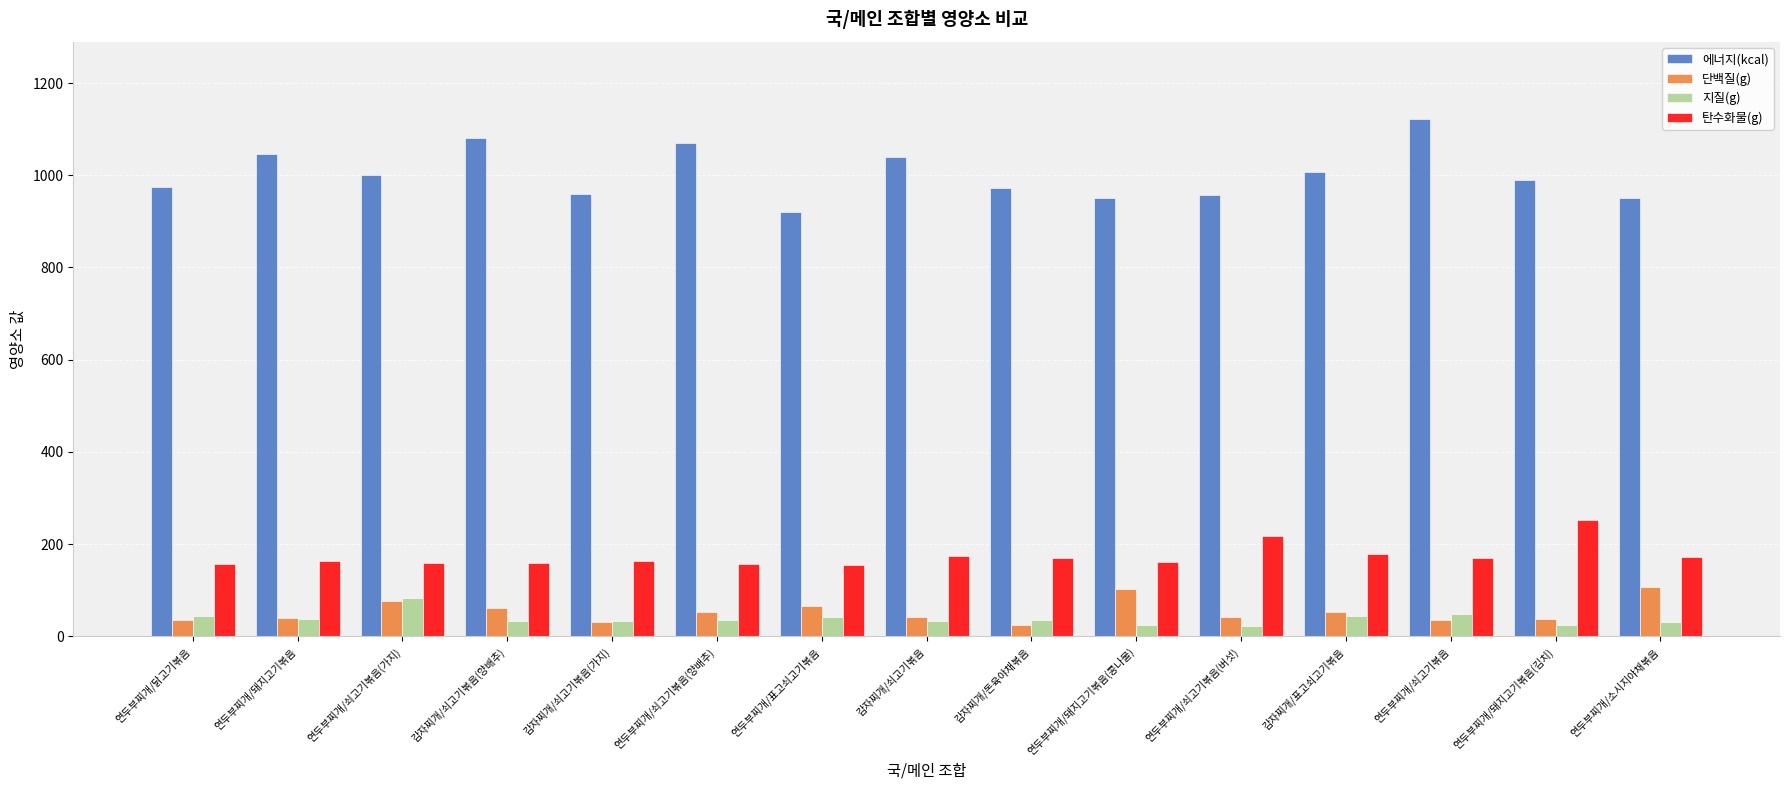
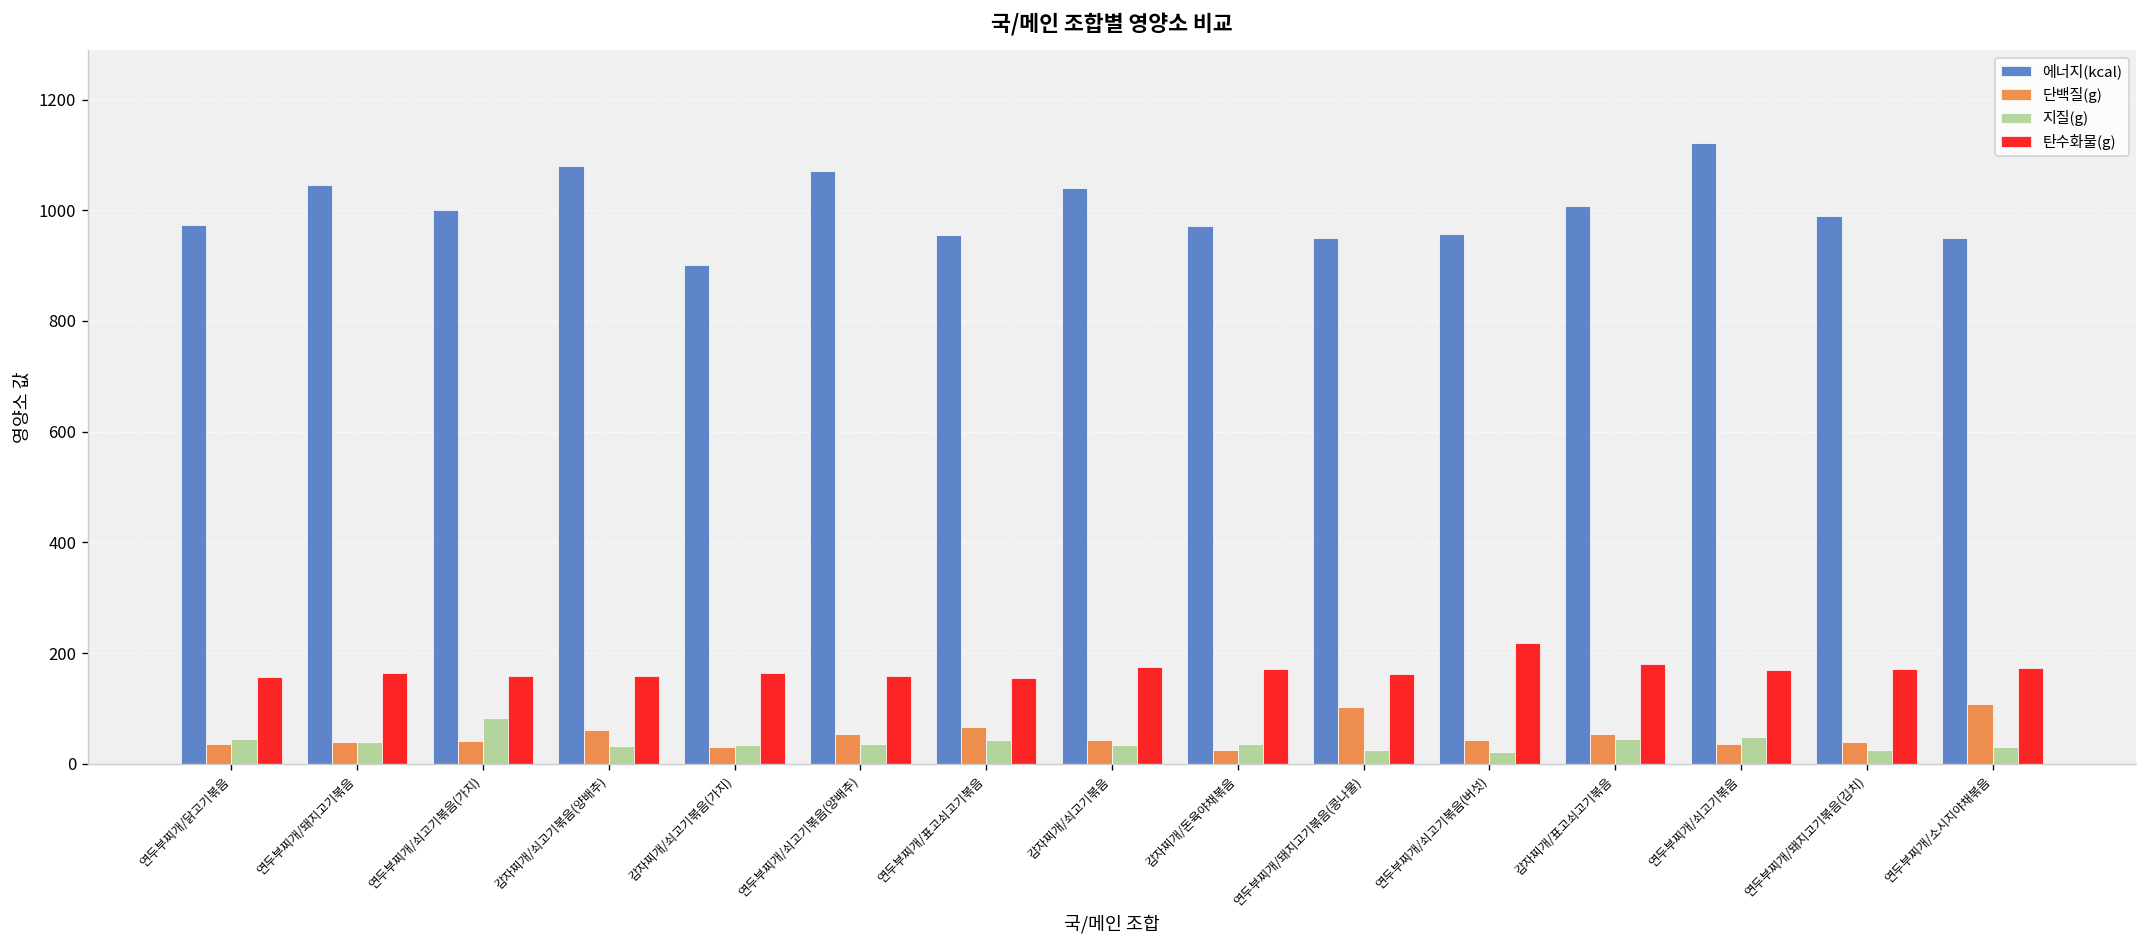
단백질(g), 연두부찌개/쇠고기볶음(가지): 80 -> 40
에너지(kcal), 감자찌개/쇠고기볶음(가지): 960 -> 900
에너지(kcal), 연두부찌개/표고쇠고기볶음: 920 -> 950
탄수화물(g), 연두부찌개/돼지고기볶음(김치): 250 -> 170
